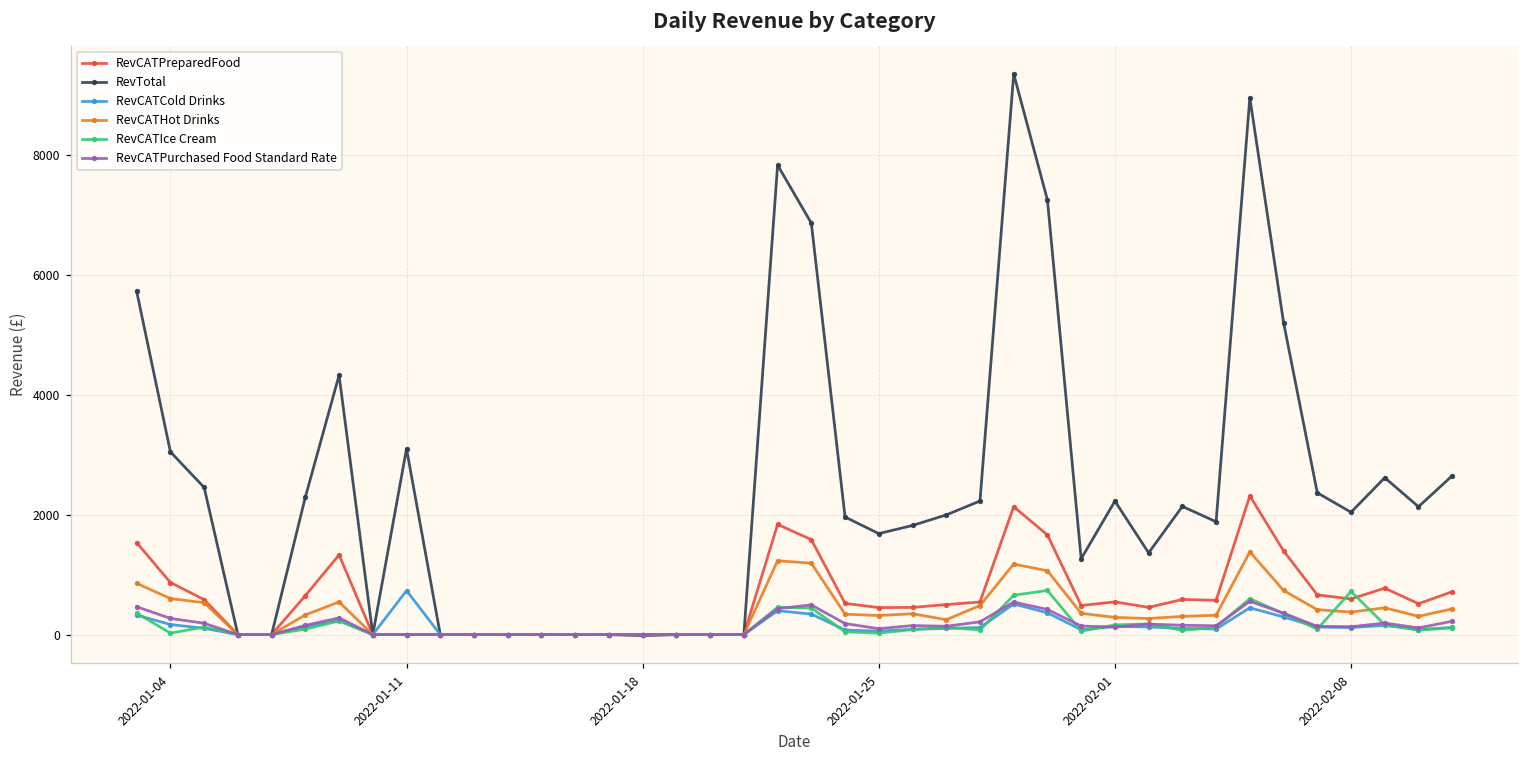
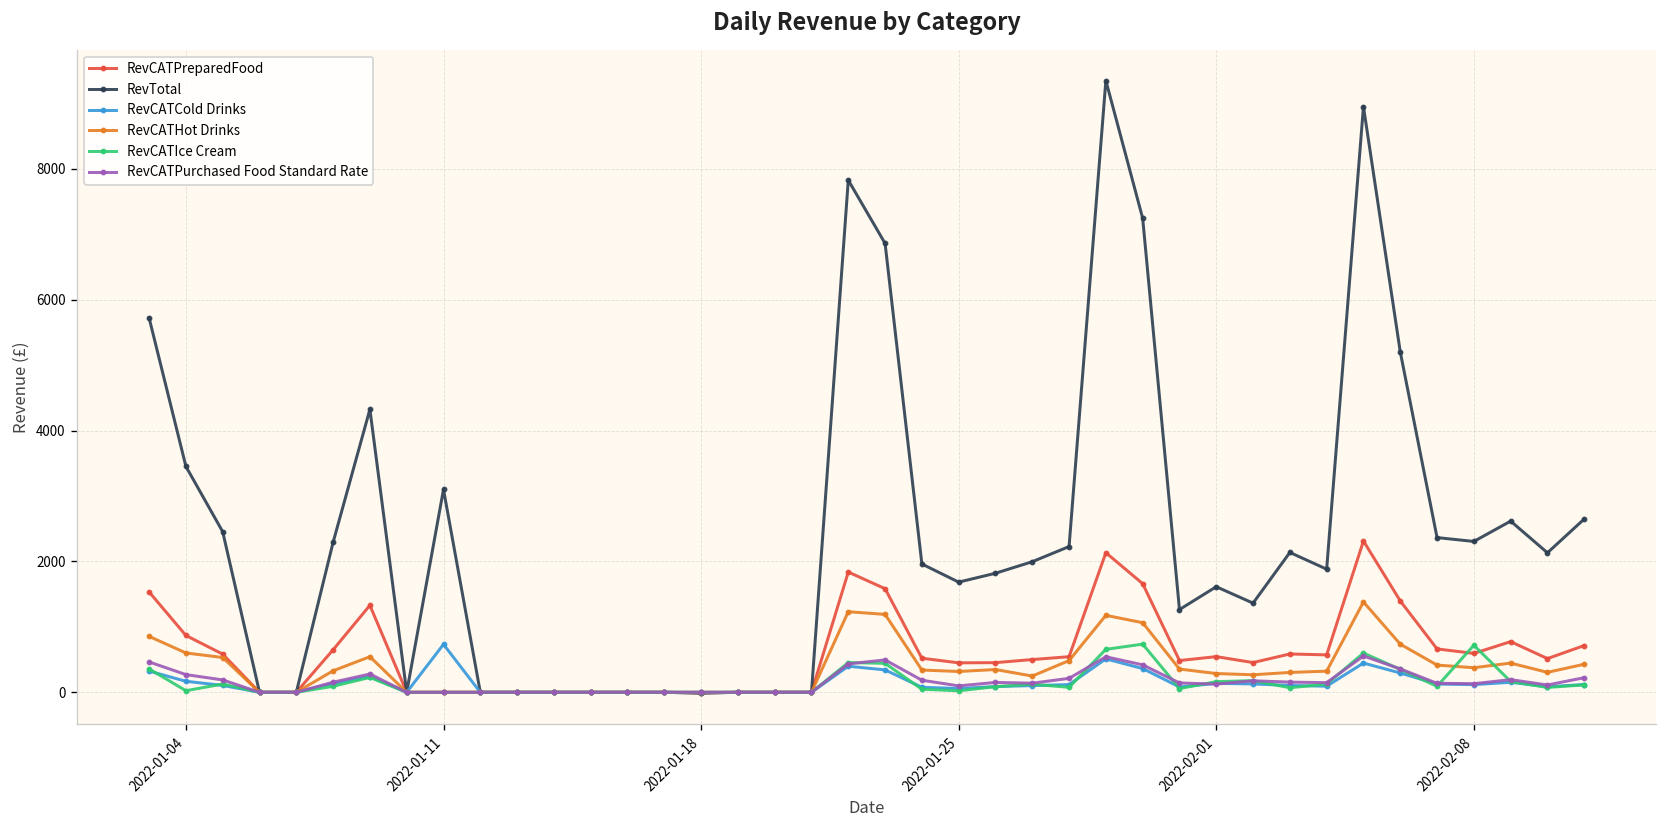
RevTotal, 2022-01-04: 3000 -> 3500
RevTotal, 2022-02-01: 2200 -> 1600
RevTotal, 2022-02-08: 2000 -> 2300
